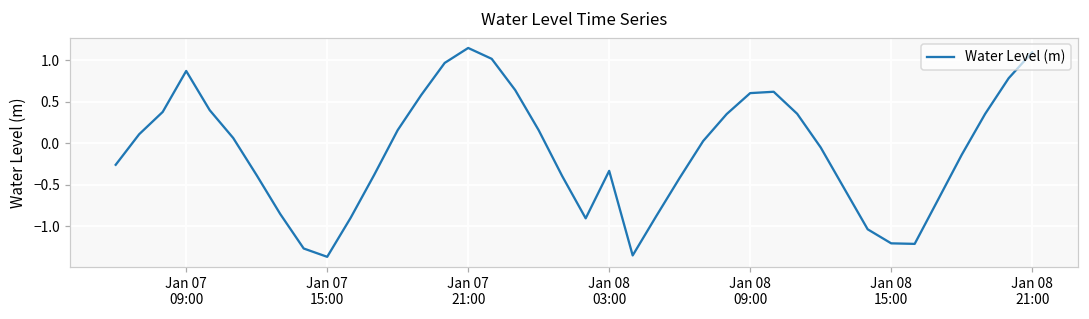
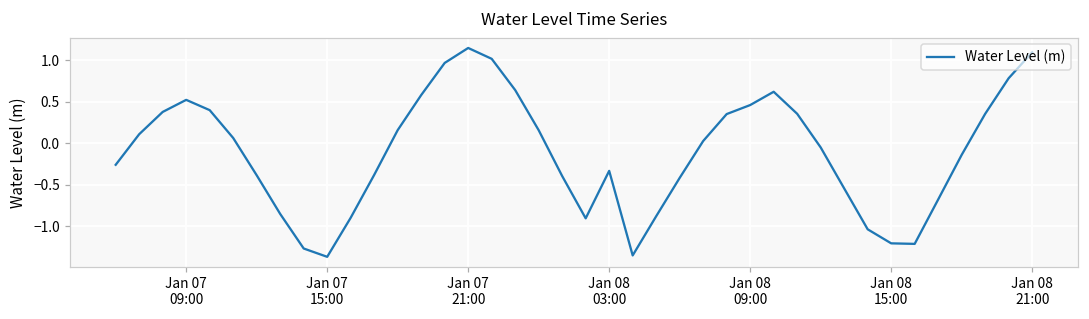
Jan 07 09:00: 0.9 -> 0.5
Jan 08 09:00: 0.6 -> 0.5
